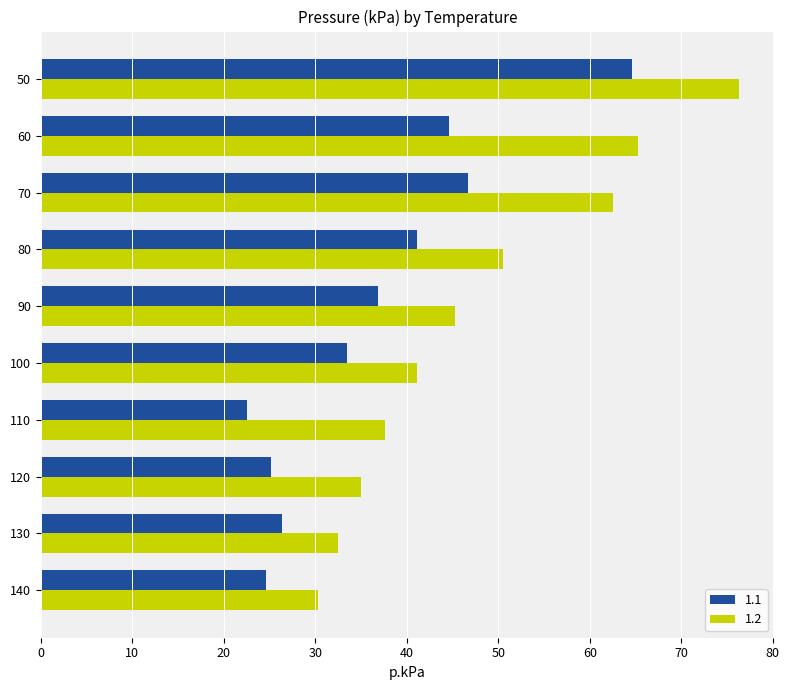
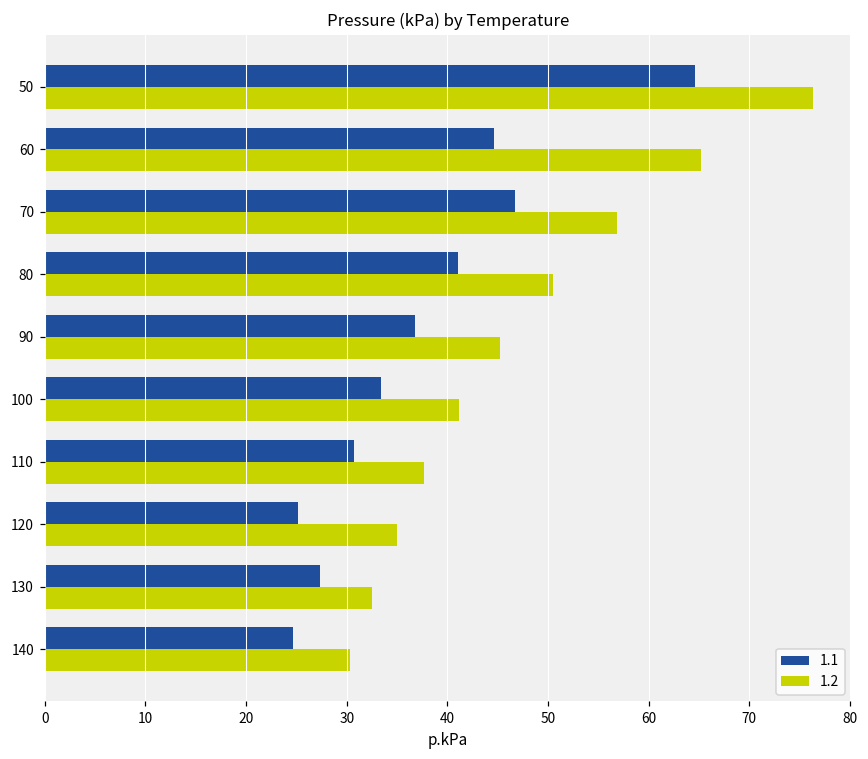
1.2, 70: 62 -> 57
1.1, 110: 23 -> 31
1.1, 130: 26 -> 27
